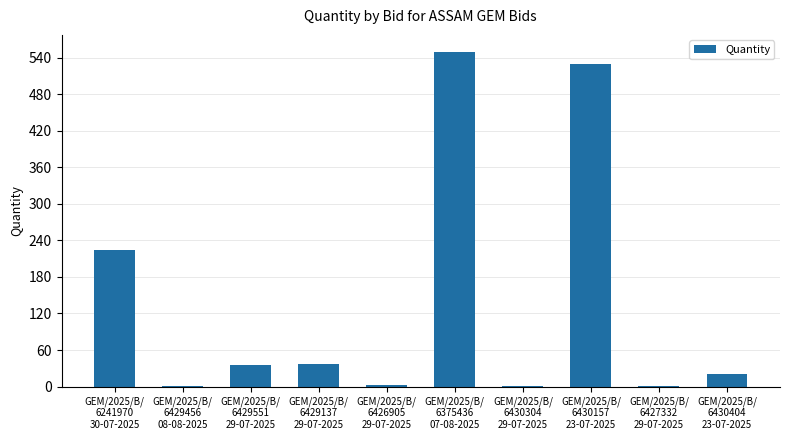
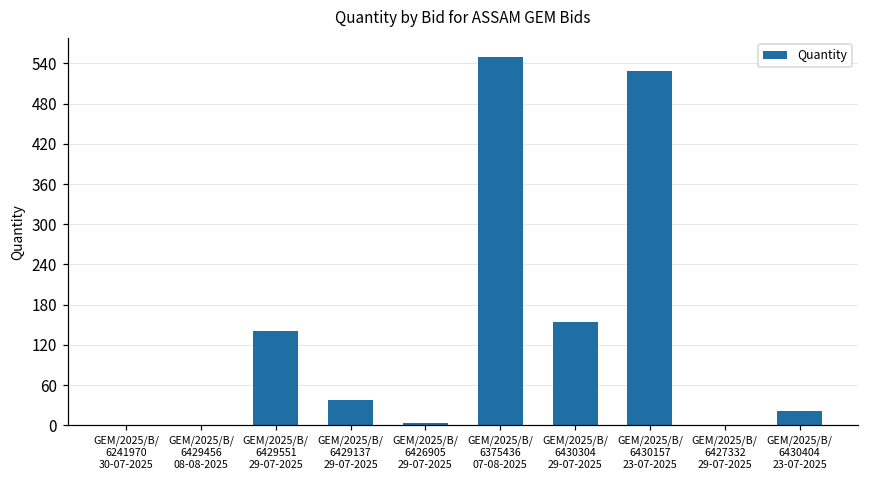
GEM/2025/B/ 6241970 30-07-2025: 230 -> 0
GEM/2025/B/ 6429551 29-07-2025: 40 -> 140
GEM/2025/B/ 6430304 29-07-2025: 0 -> 150
